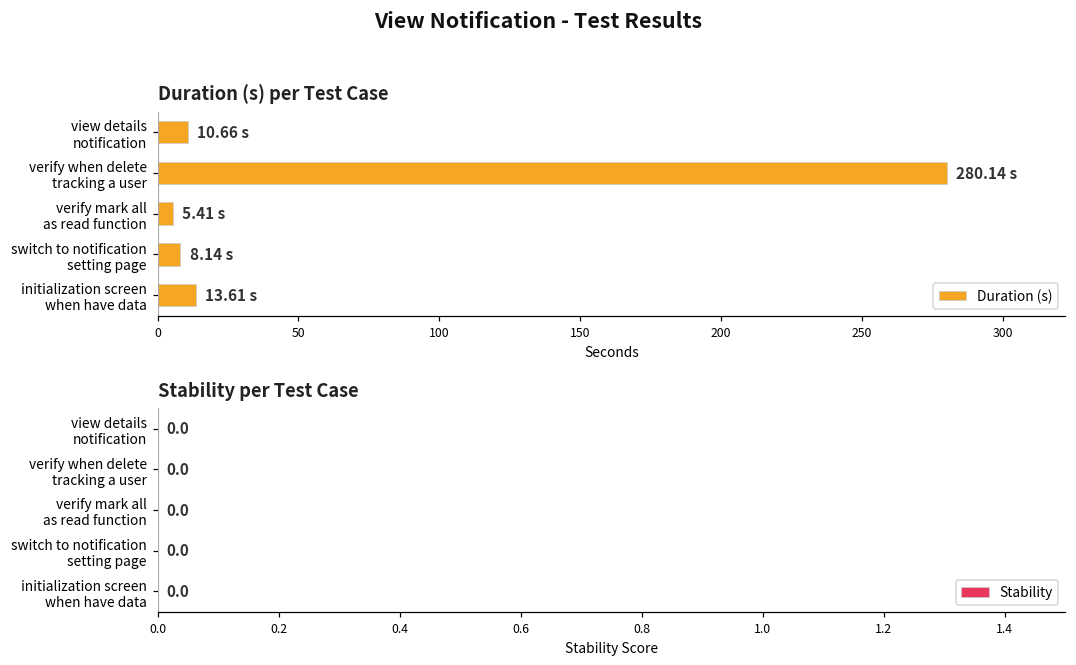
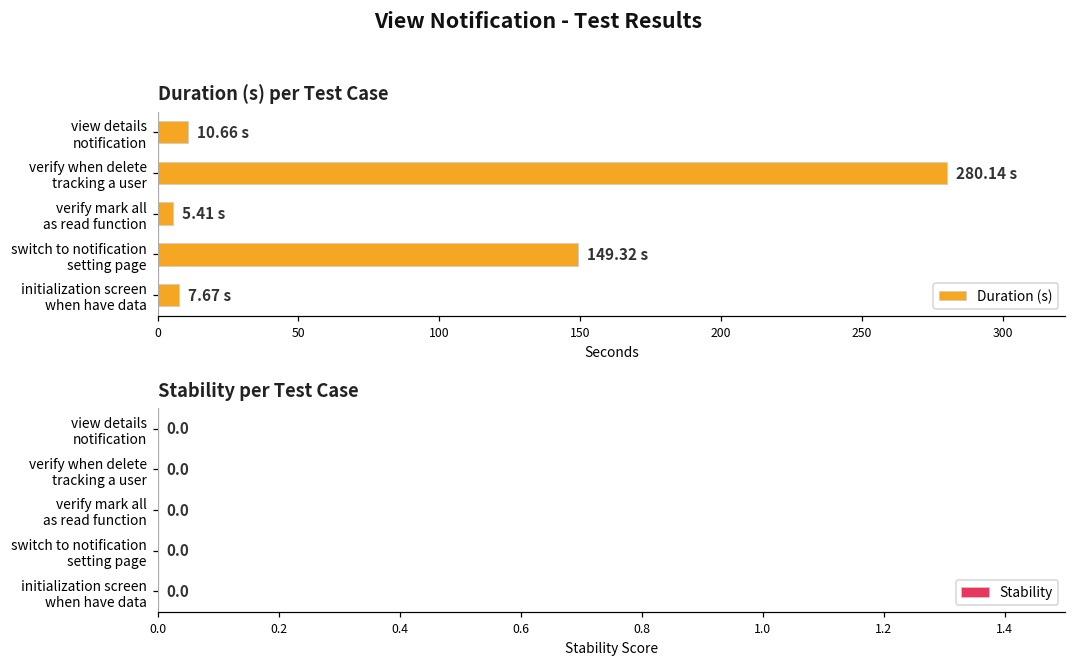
Duration (s) per Test Case, switch to notification setting page: 8.14 -> 149.32
Duration (s) per Test Case, initialization screen when have data: 13.61 -> 7.67
